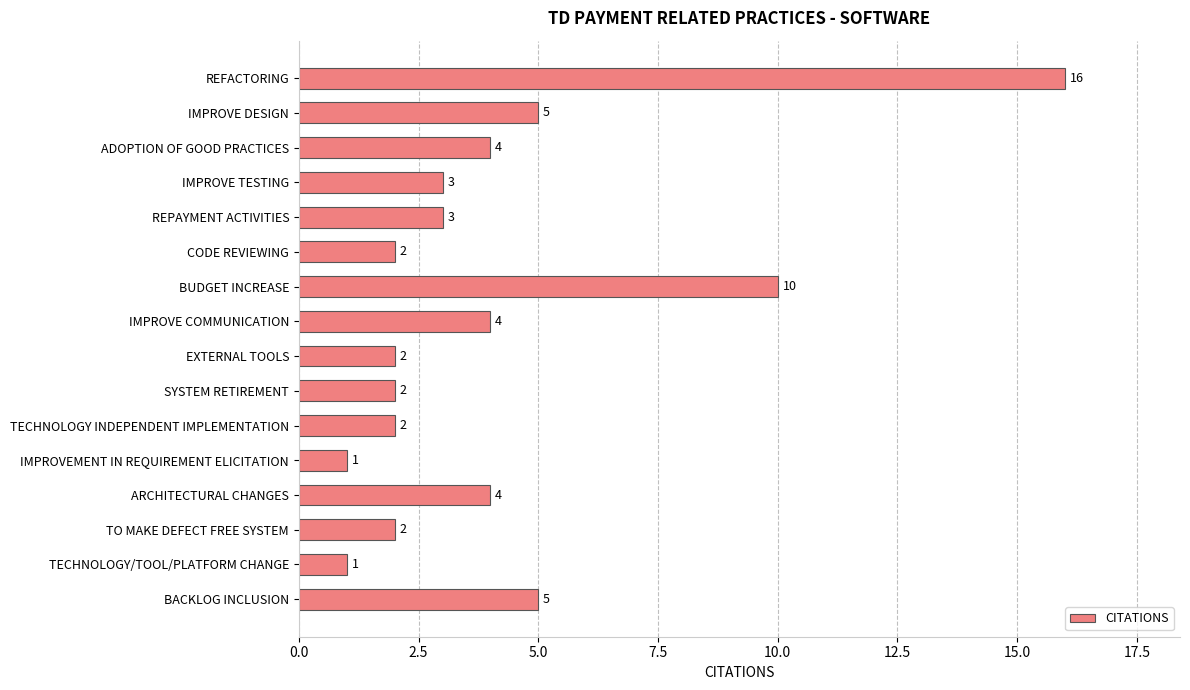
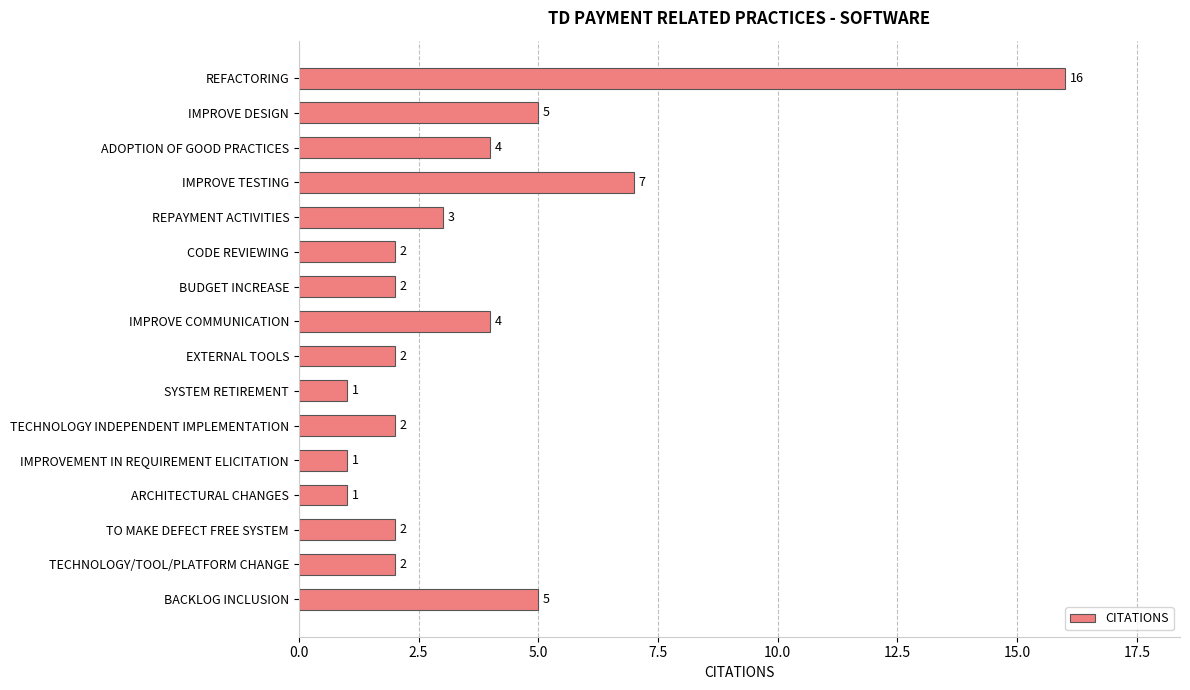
IMPROVE TESTING: 3 -> 7
BUDGET INCREASE: 10 -> 2
SYSTEM RETIREMENT: 2 -> 1
ARCHITECTURAL CHANGES: 4 -> 1
TECHNOLOGY/TOOL/PLATFORM CHANGE: 1 -> 2
